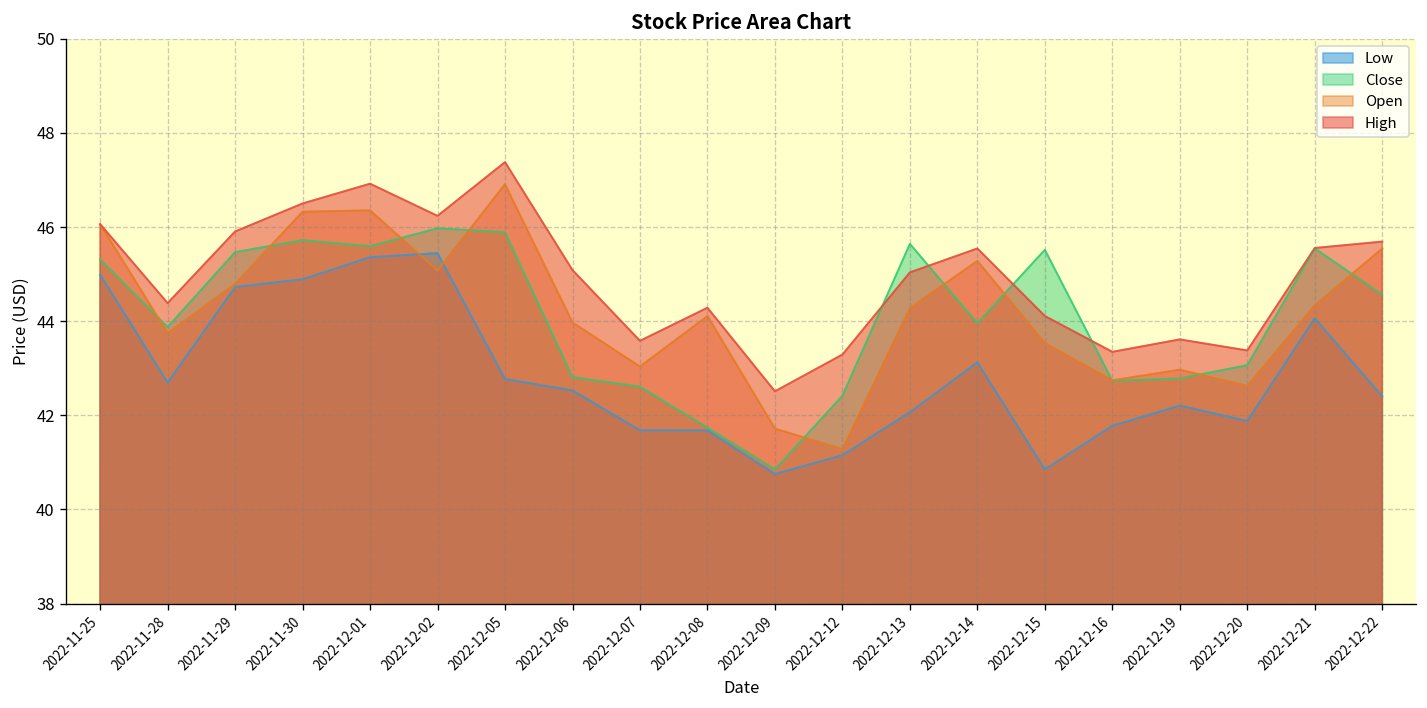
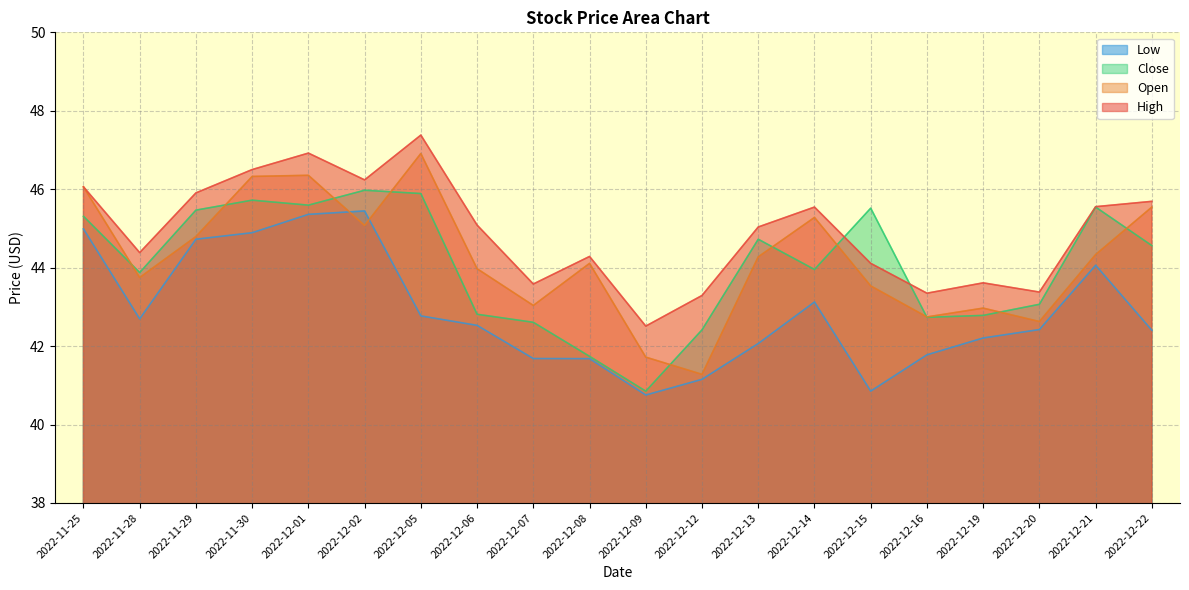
Close, 2022-12-13: 45.6 -> 44.7
Low, 2022-12-20: 41.9 -> 42.4
